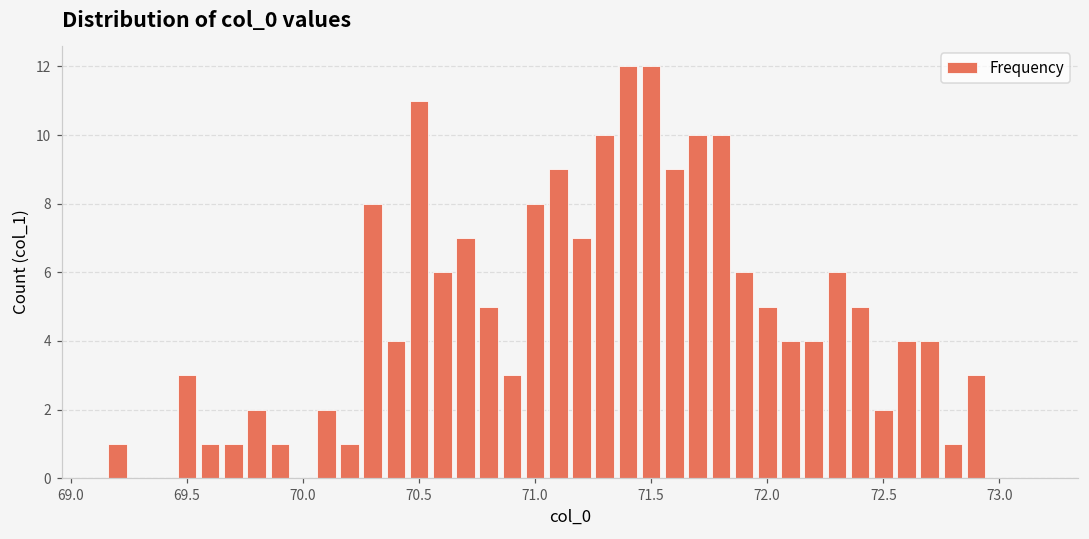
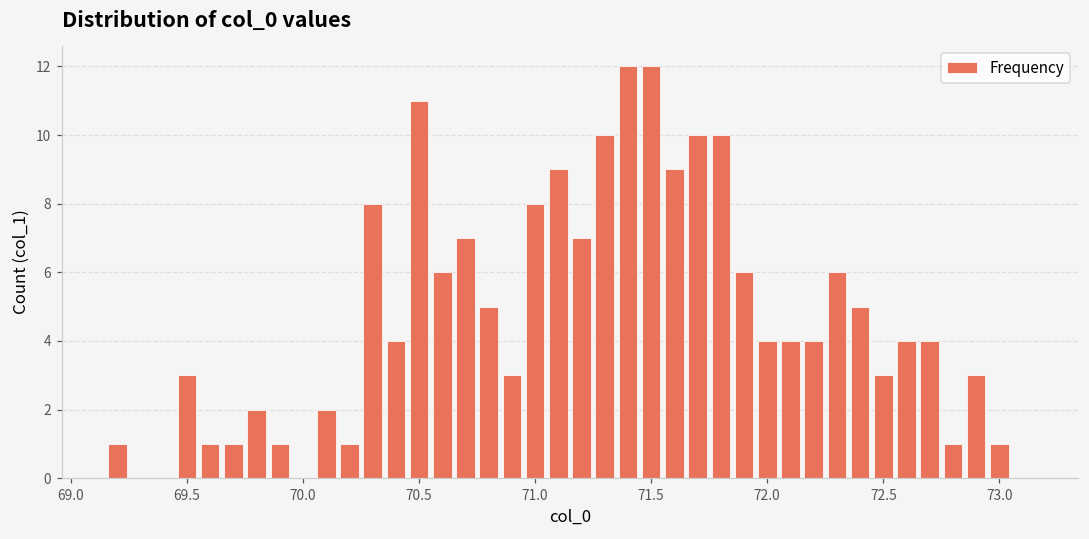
72.0: 5 -> 4
72.5: 2 -> 3
73.0: 0 -> 1
